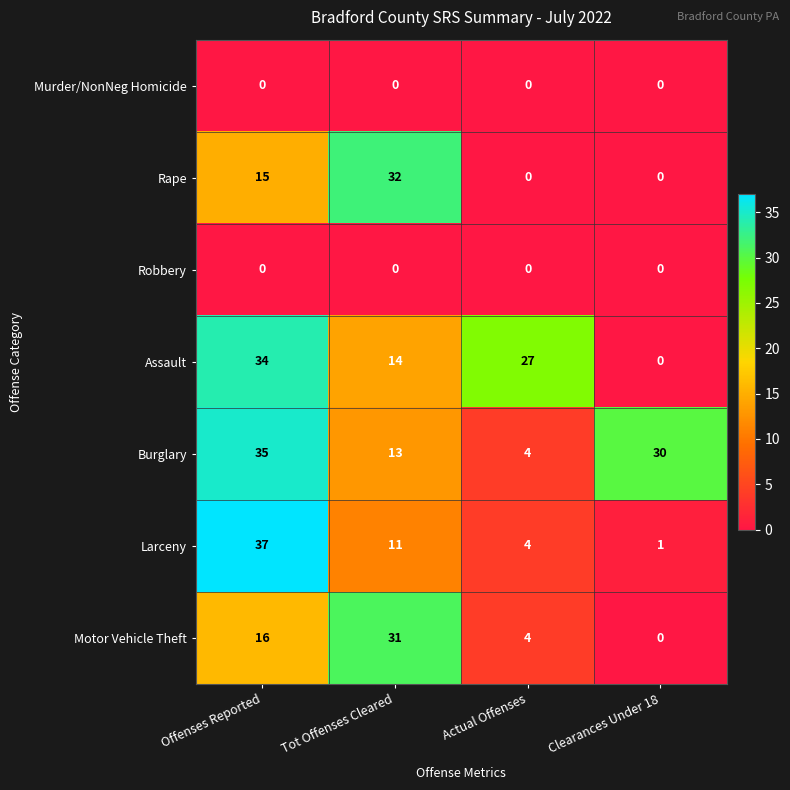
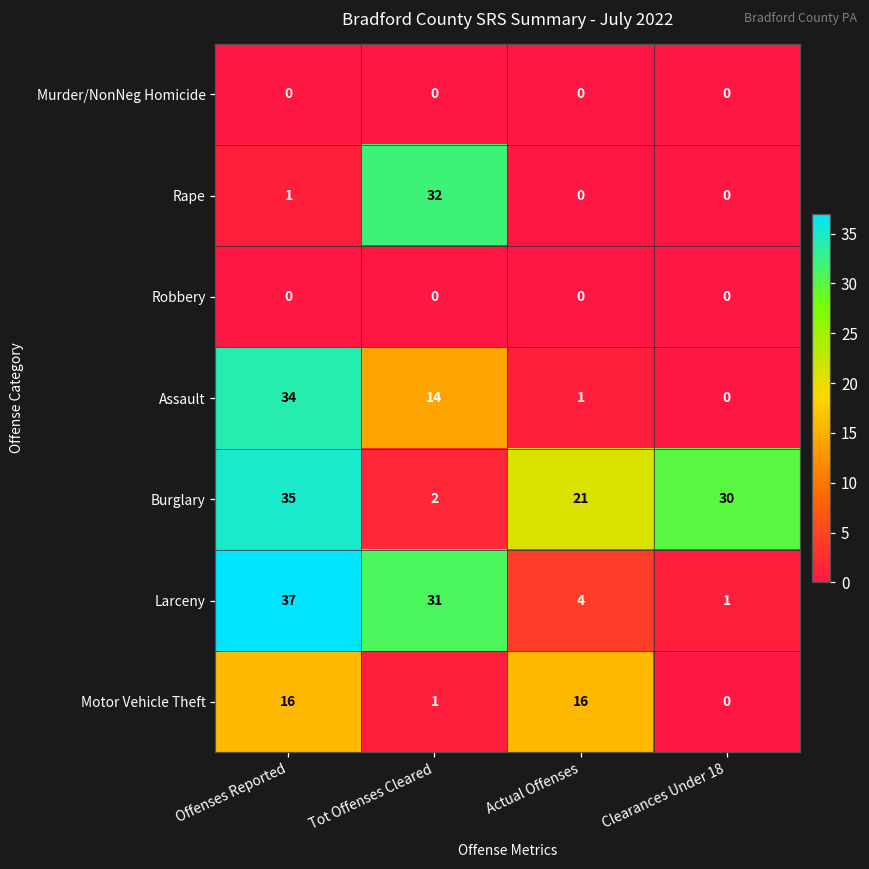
Rape, Offenses Reported: 15 -> 1
Assault, Actual Offenses: 27 -> 1
Burglary, Tot Offenses Cleared: 13 -> 2
Burglary, Actual Offenses: 4 -> 21
Larceny, Tot Offenses Cleared: 11 -> 31
Motor Vehicle Theft, Tot Offenses Cleared: 31 -> 1
Motor Vehicle Theft, Actual Offenses: 4 -> 16
